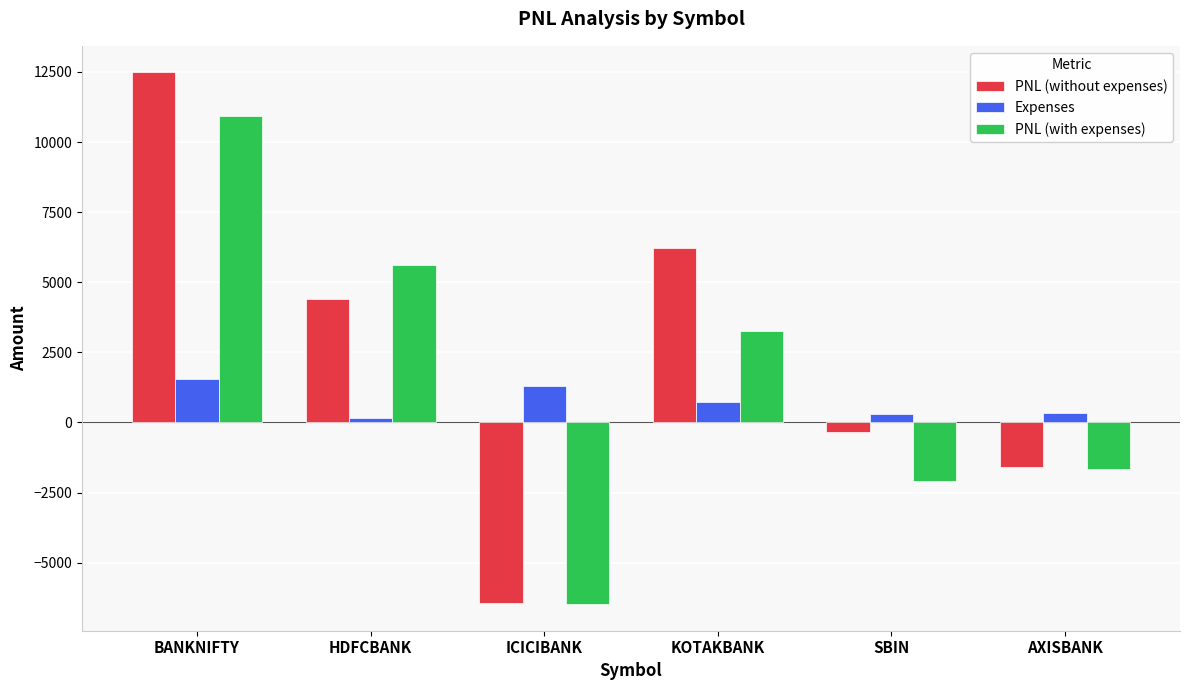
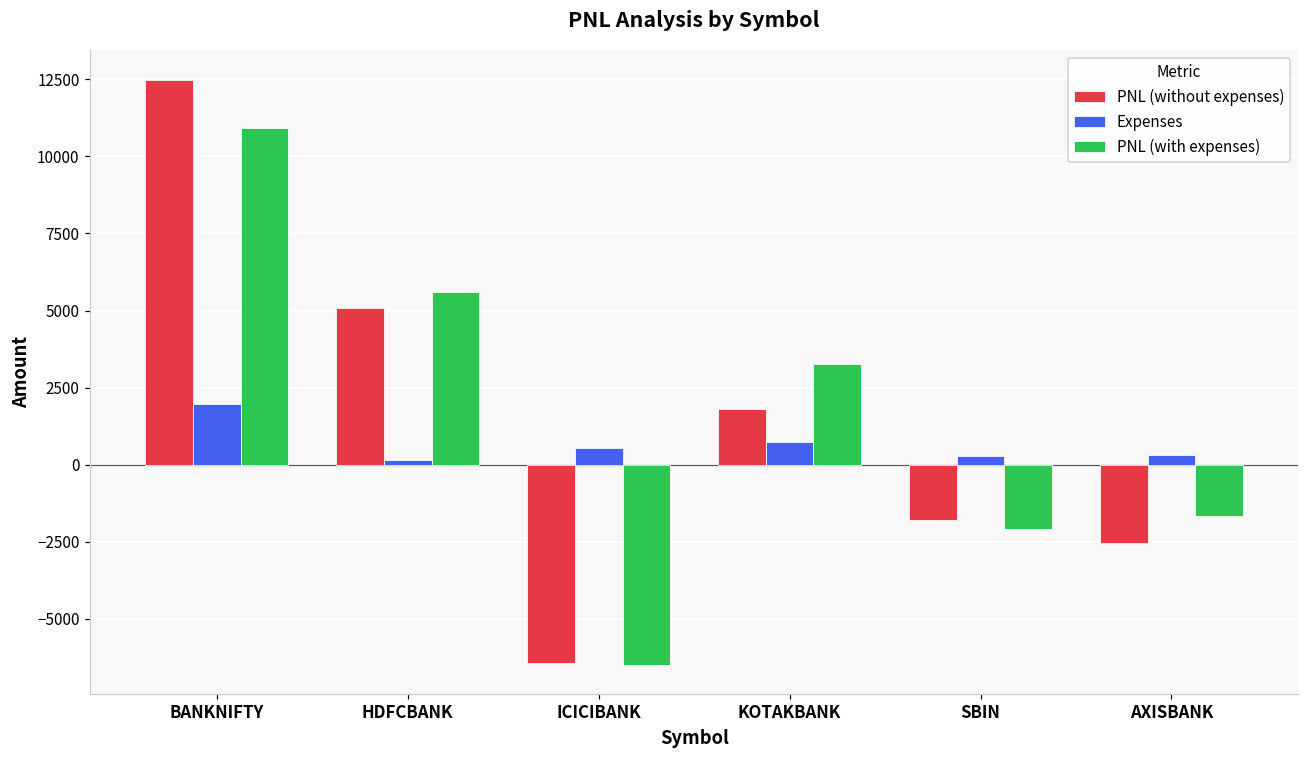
Expenses, BANKNIFTY: 1600 -> 2000
PNL (without expenses), HDFCBANK: 4400 -> 5100
Expenses, ICICIBANK: 1300 -> 500
PNL (without expenses), KOTAKBANK: 6200 -> 1800
PNL (without expenses), SBIN: -300 -> -1800
PNL (without expenses), AXISBANK: -1600 -> -2500
